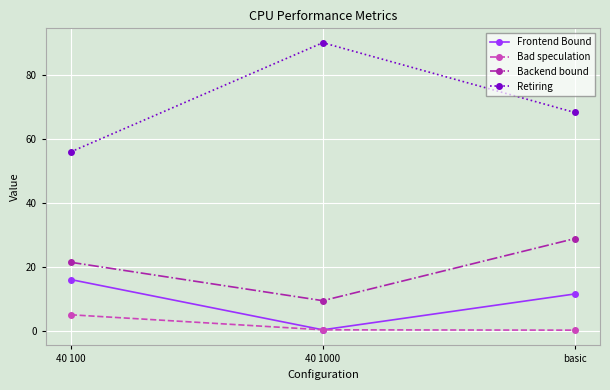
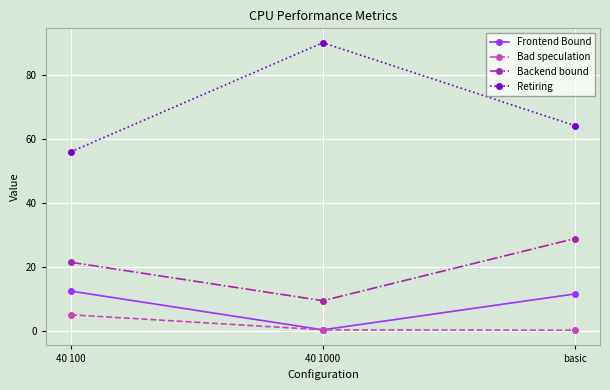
Frontend Bound, 40 100: 16 -> 12
Retiring, basic: 68 -> 64
